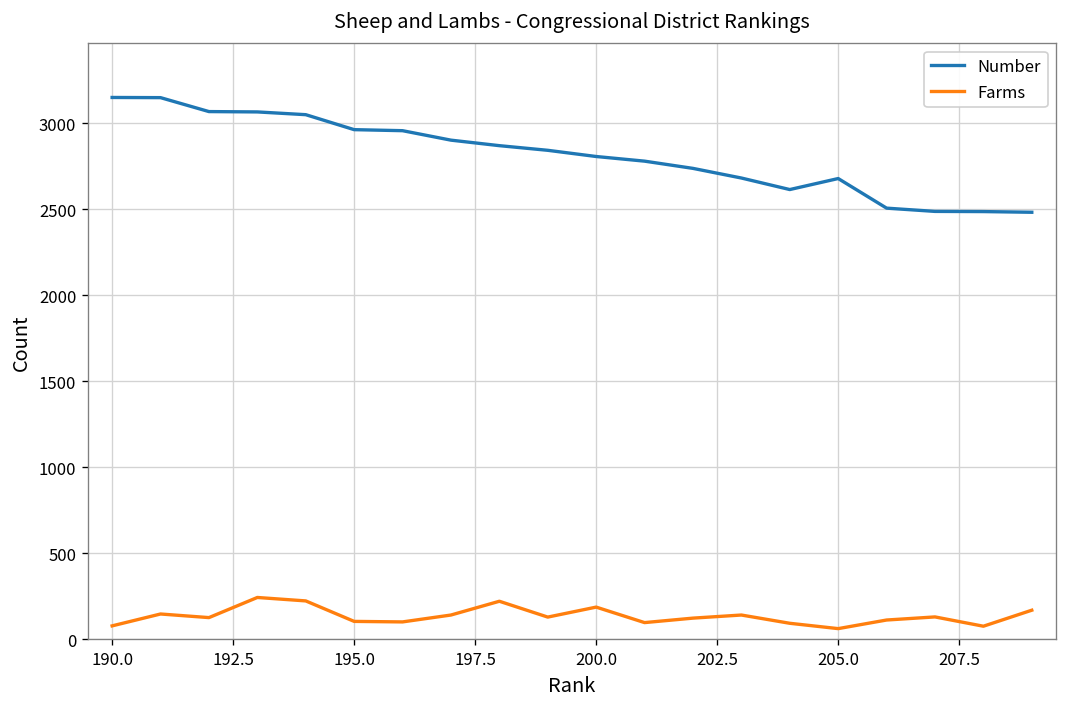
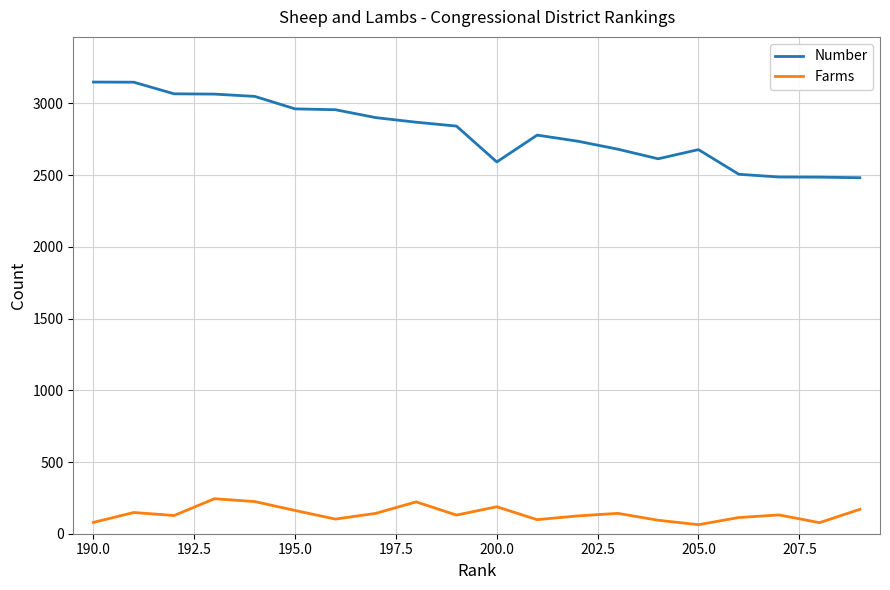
Farms, 195.0: 110 -> 160
Number, 200.0: 2810 -> 2590
